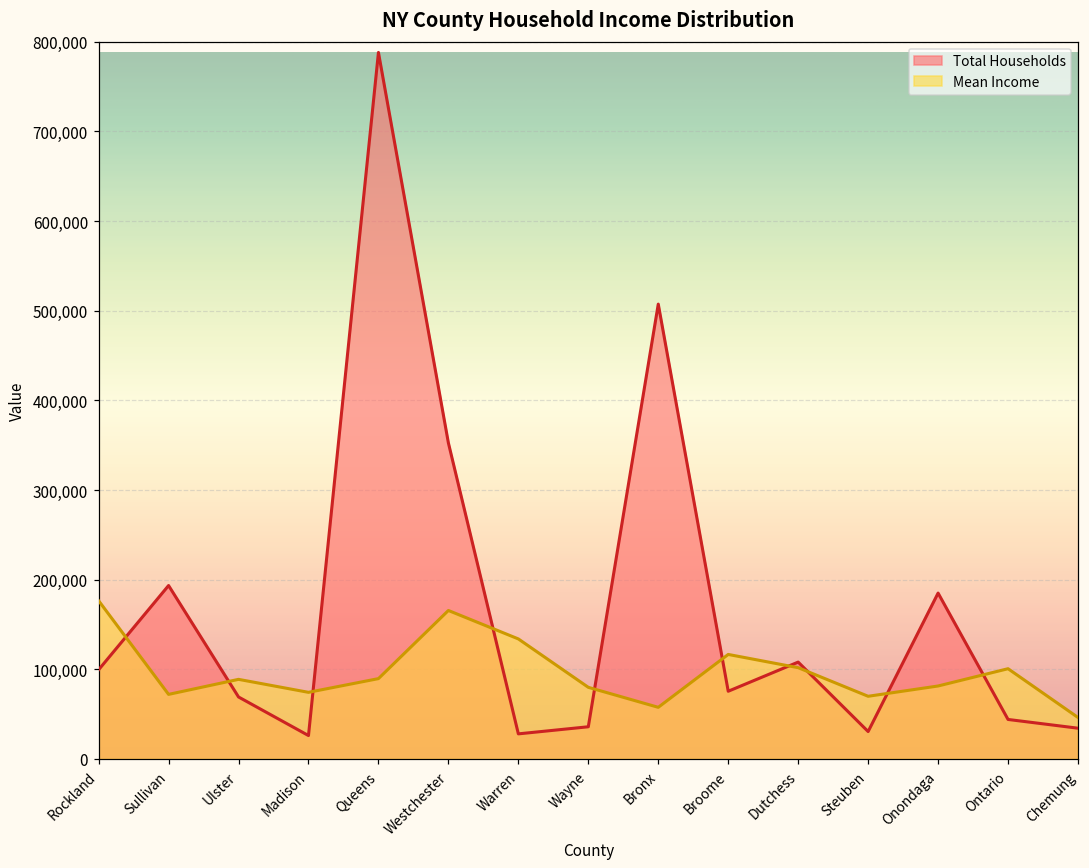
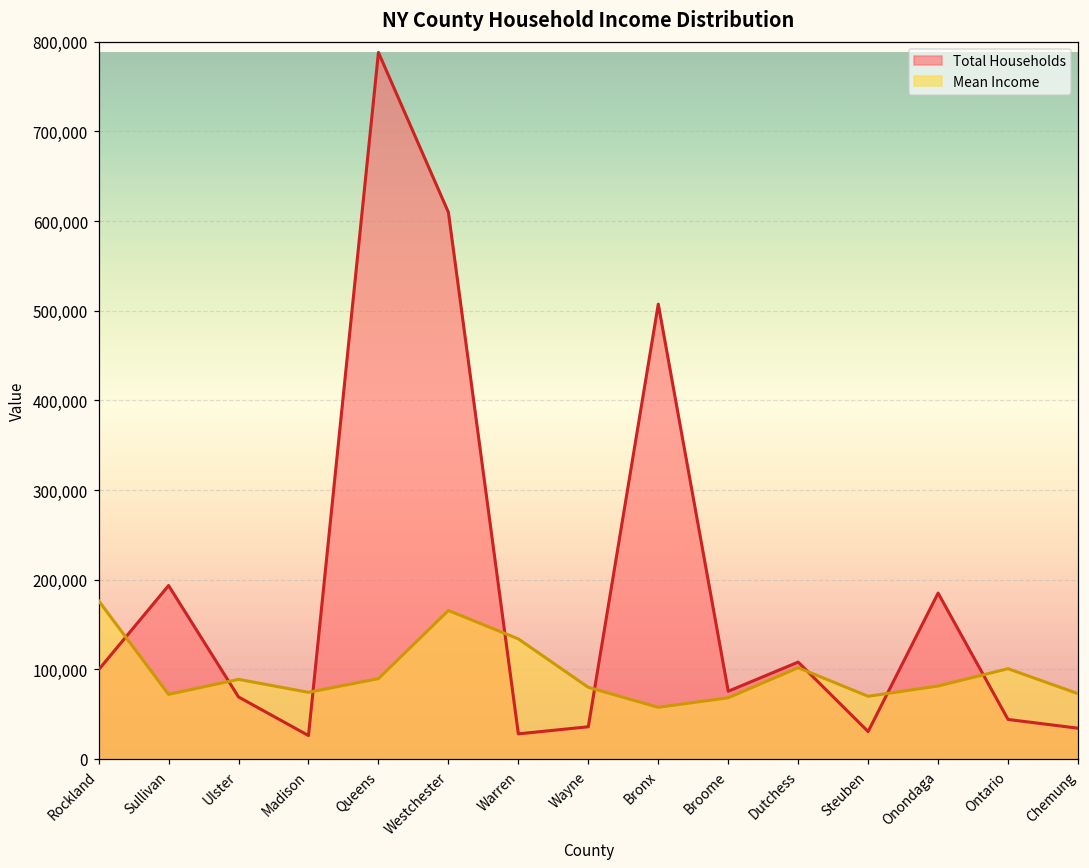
Total Households, Westchester: 350,000 -> 610,000
Mean Income, Broome: 120,000 -> 70,000
Mean Income, Chemung: 50,000 -> 70,000
